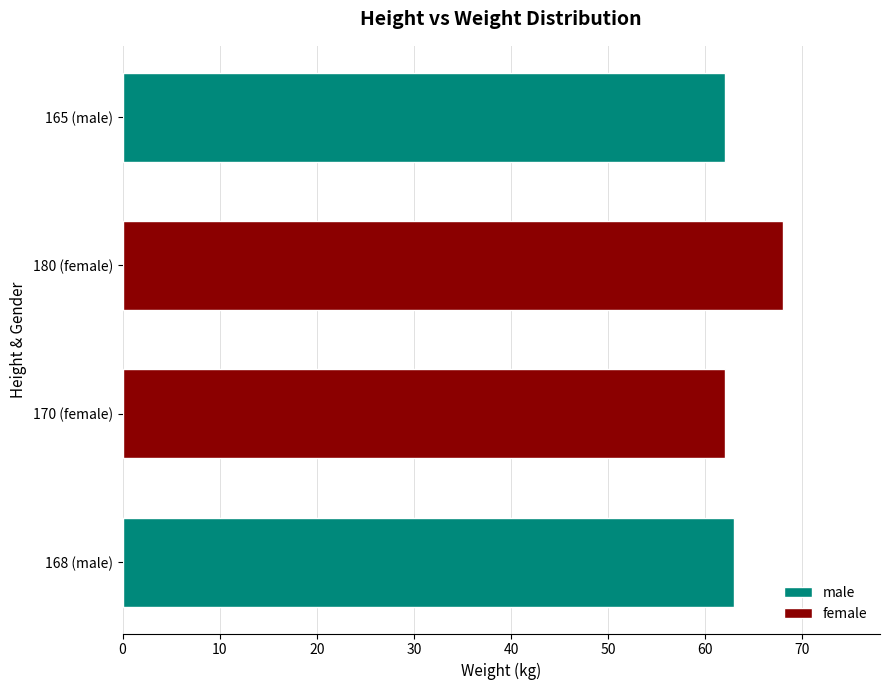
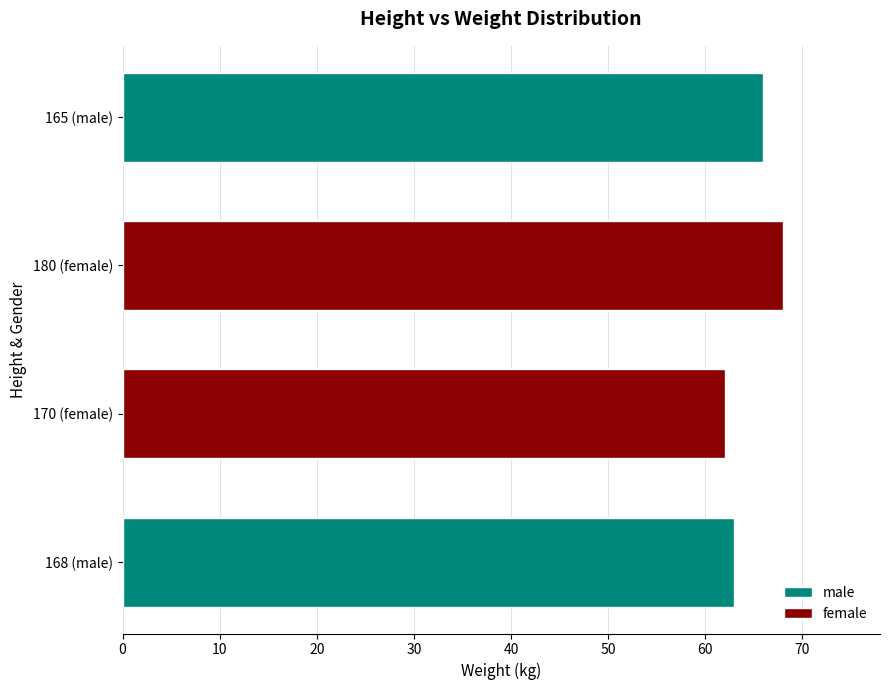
165 (male): 62 -> 66
